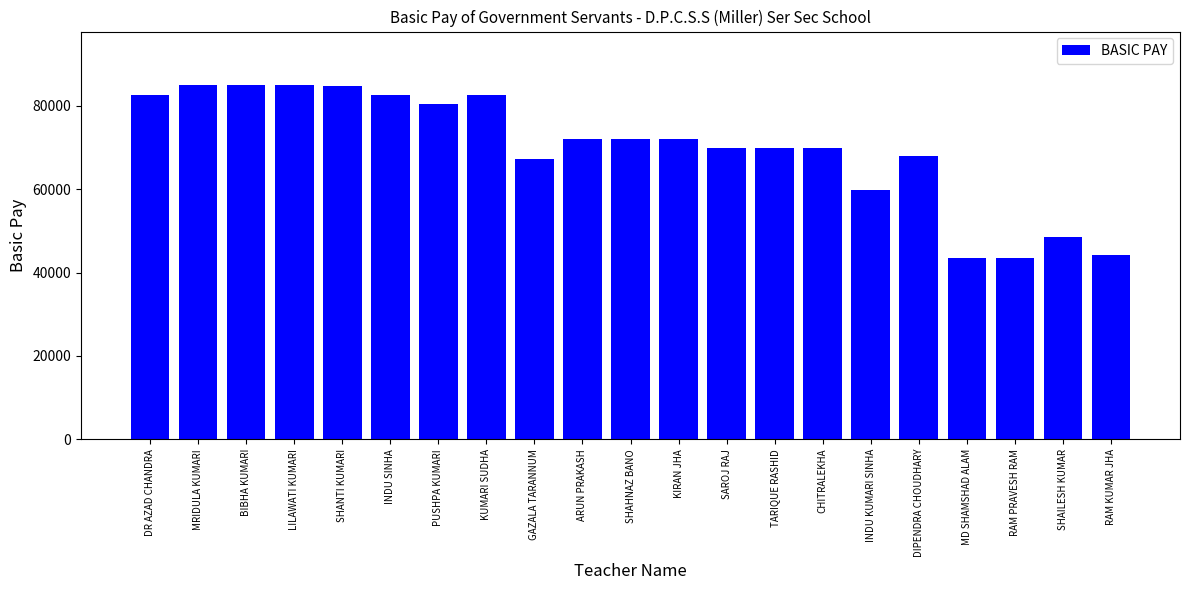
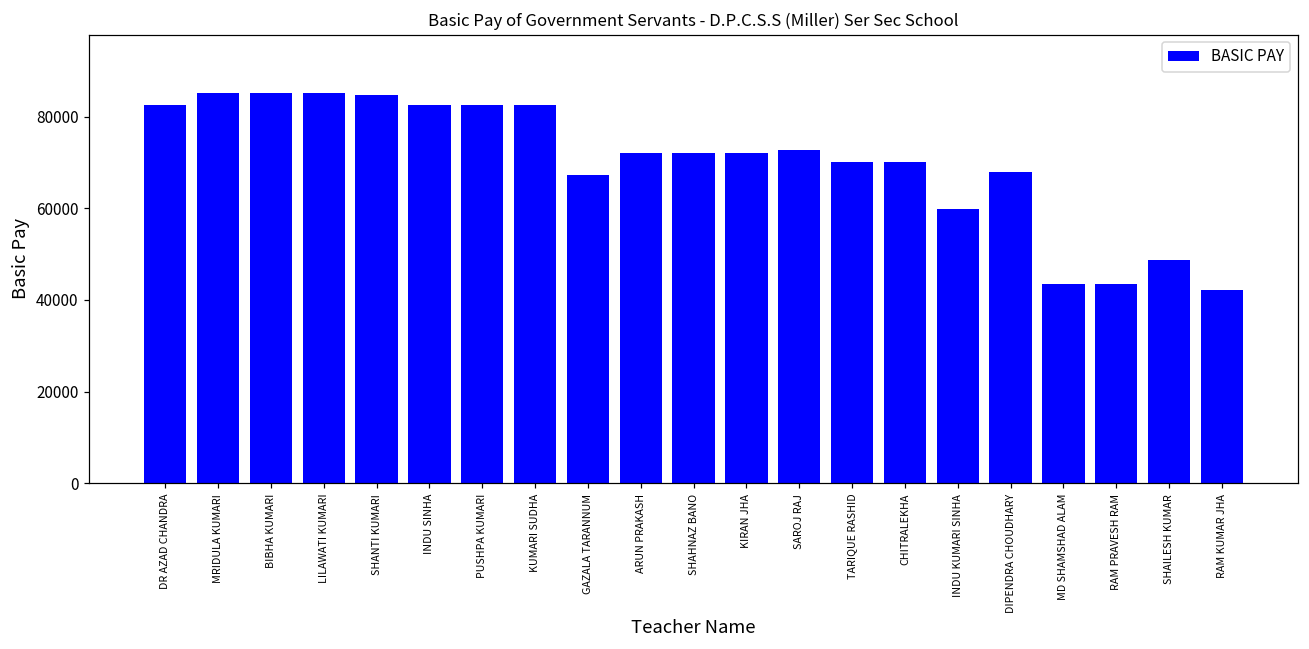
PUSHPA KUMARI: 81000 -> 83000
SAROJ RAJ: 70000 -> 73000
RAM KUMAR JHA: 44000 -> 42000
